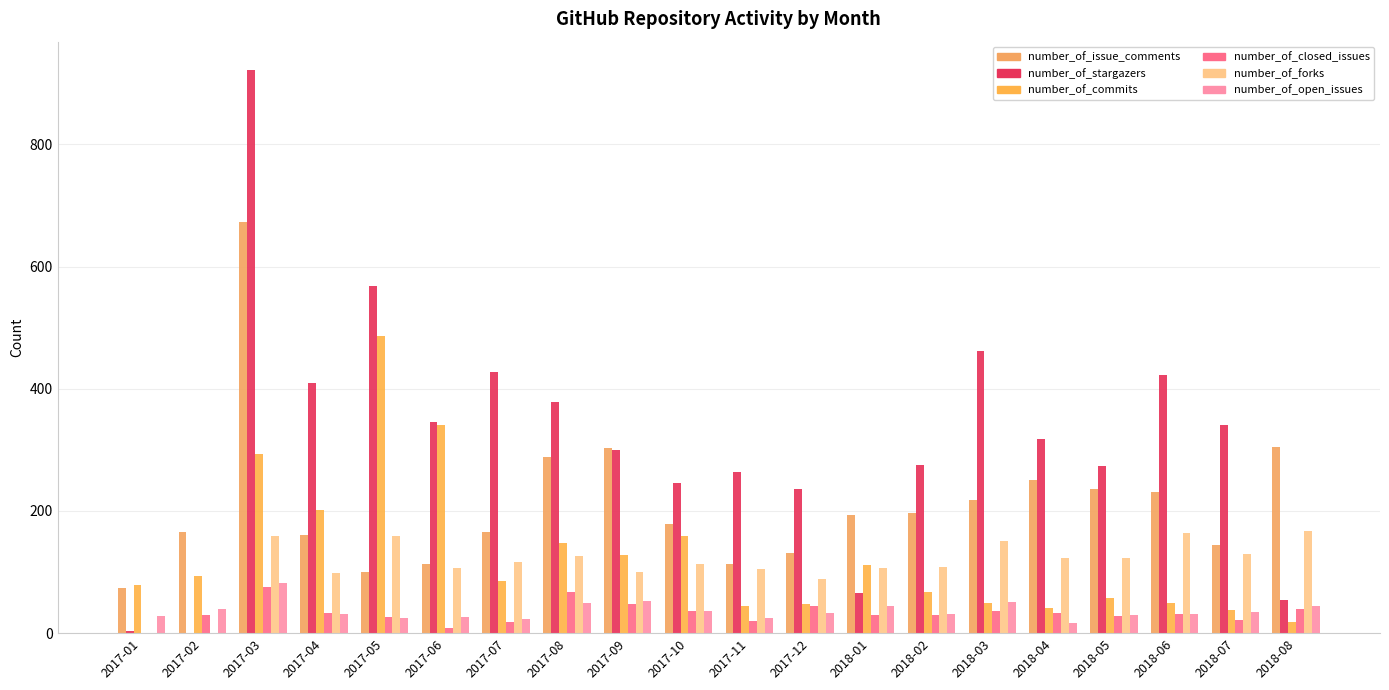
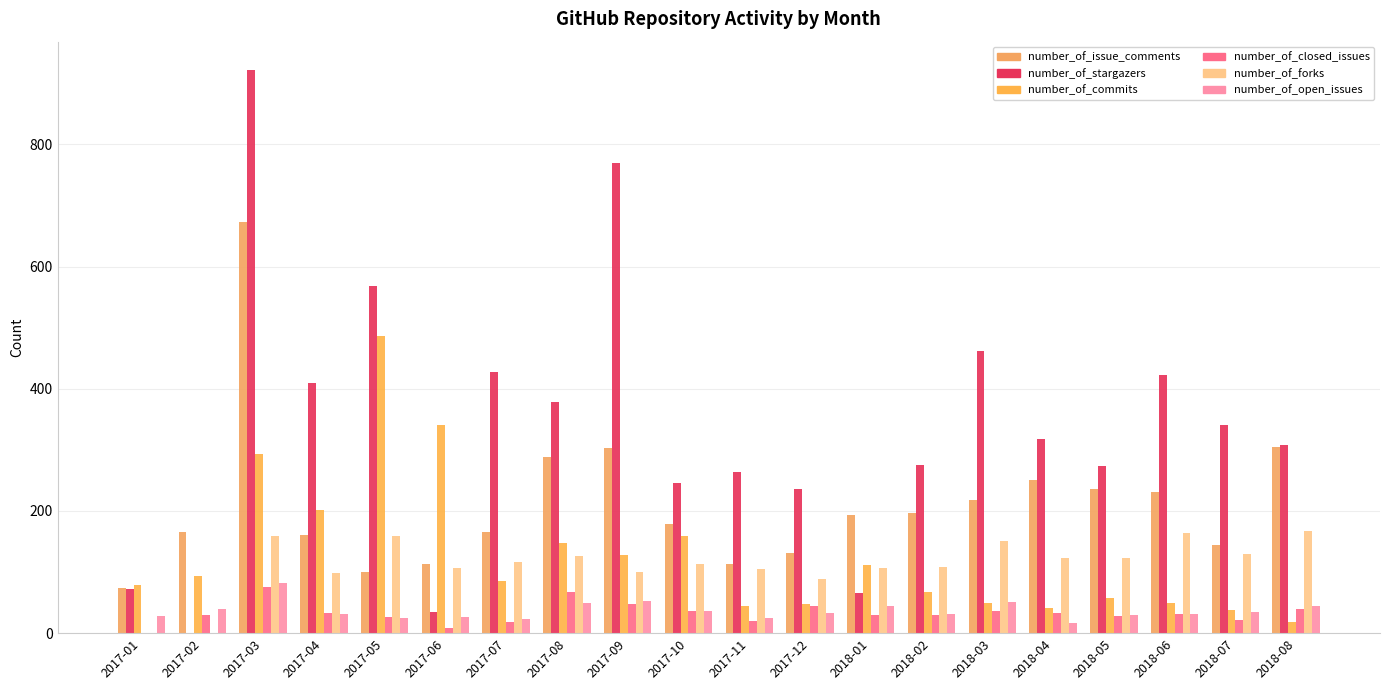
number_of_stargazers, 2017-01: 0 -> 70
number_of_stargazers, 2017-06: 350 -> 40
number_of_stargazers, 2017-09: 300 -> 770
number_of_stargazers, 2018-08: 50 -> 310
